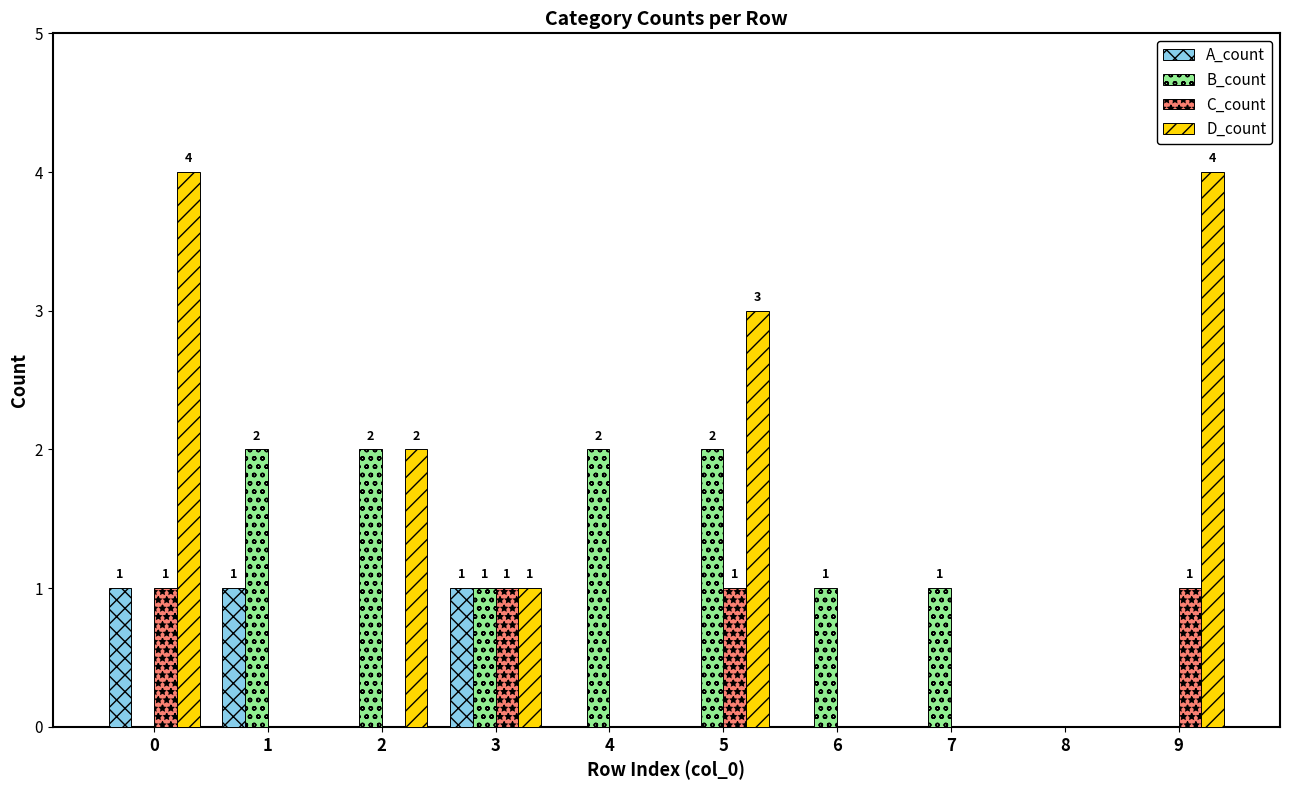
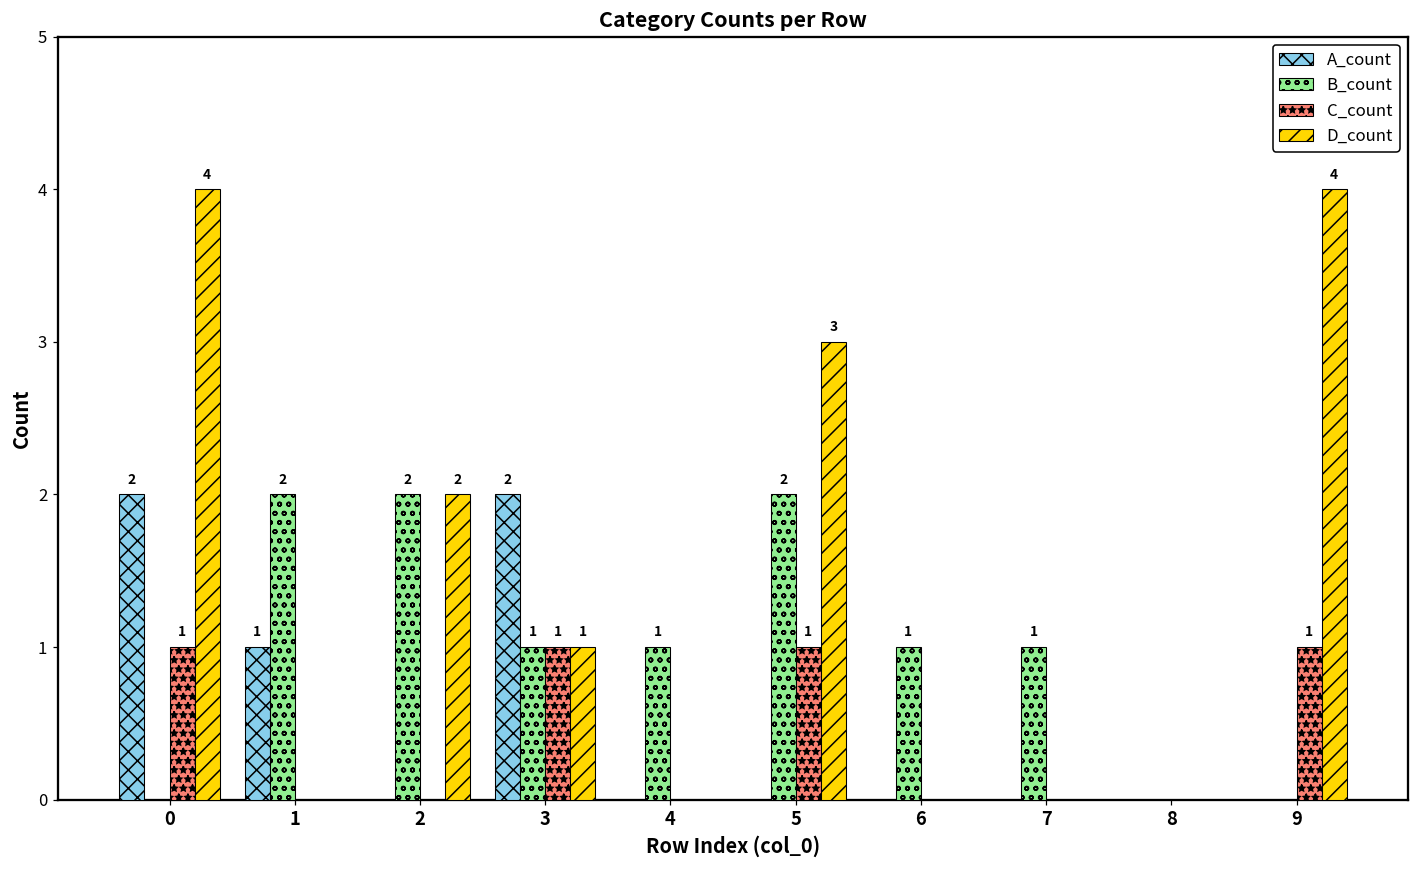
A_count, 0: 1 -> 2
A_count, 3: 1 -> 2
B_count, 4: 2 -> 1
